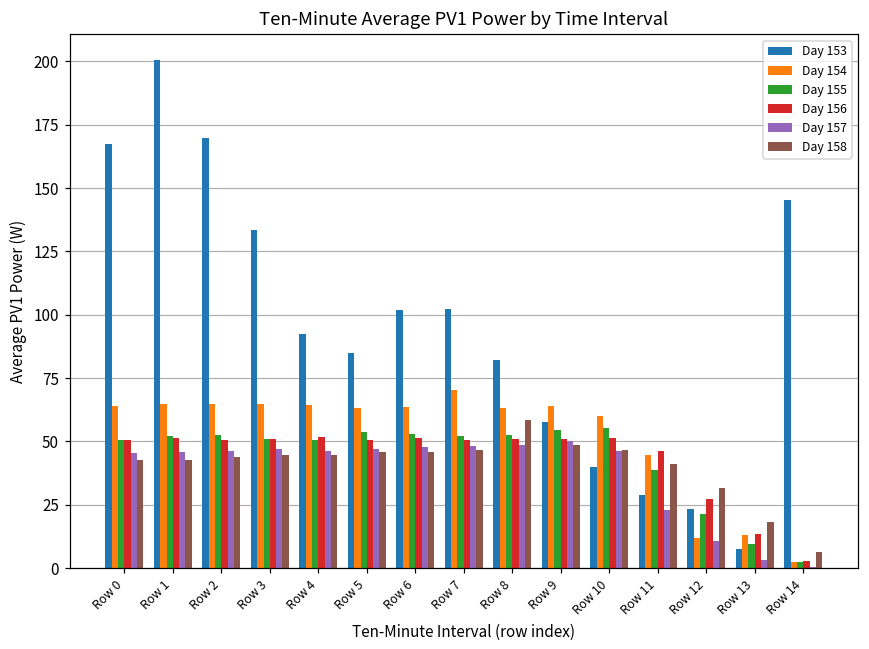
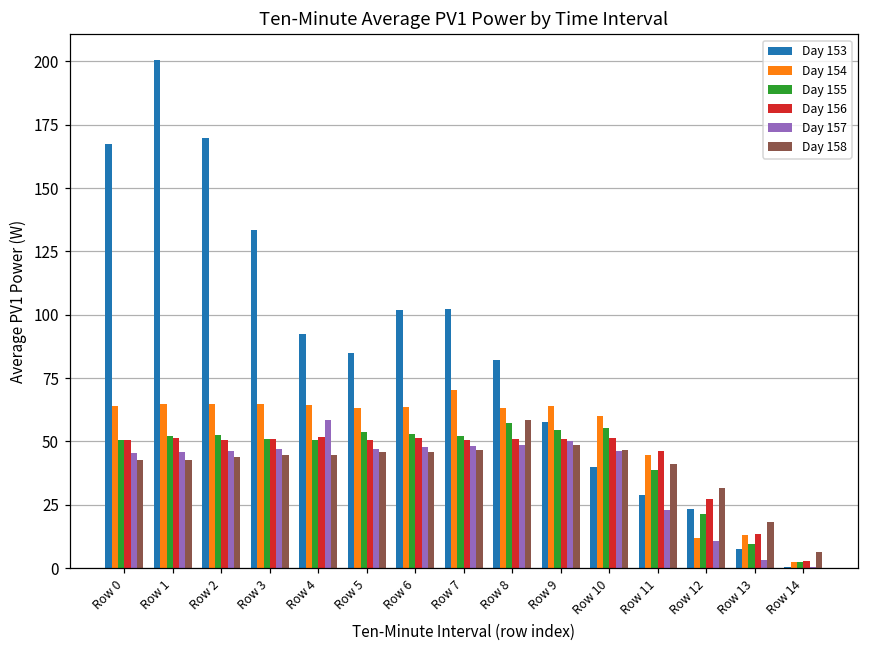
Day 157, Row 4: 46 -> 59
Day 155, Row 8: 53 -> 57
Day 153, Row 14: 145 -> 1
